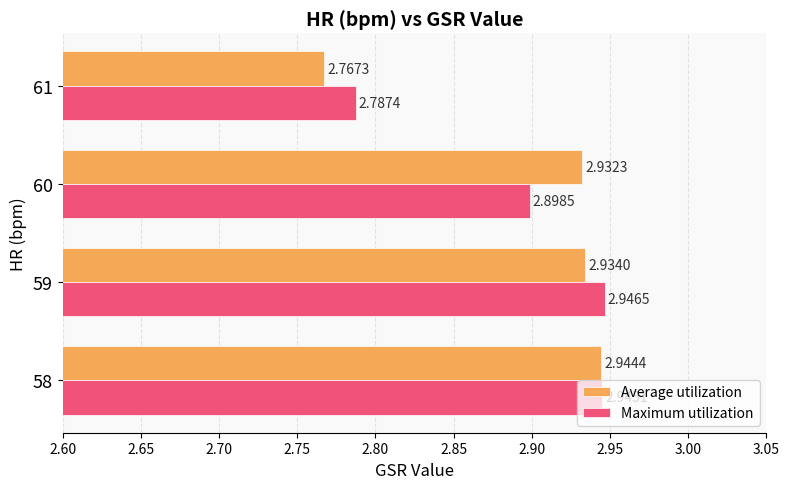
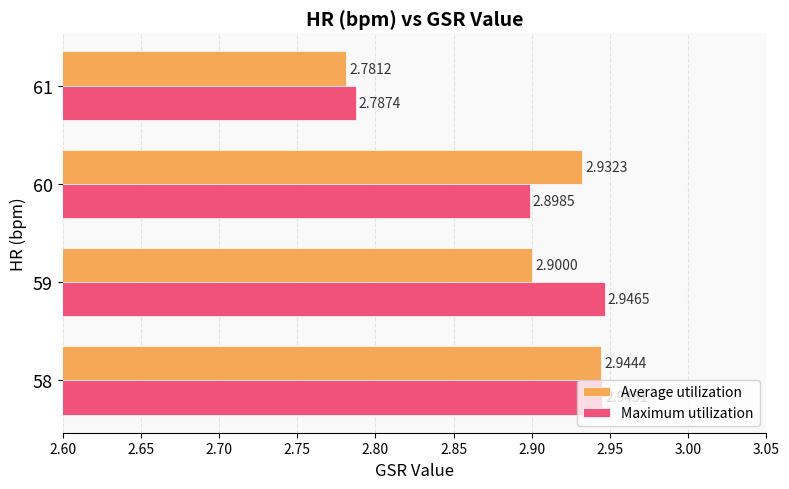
Average utilization, 61: 2.7673 -> 2.7812
Average utilization, 59: 2.9340 -> 2.9000
